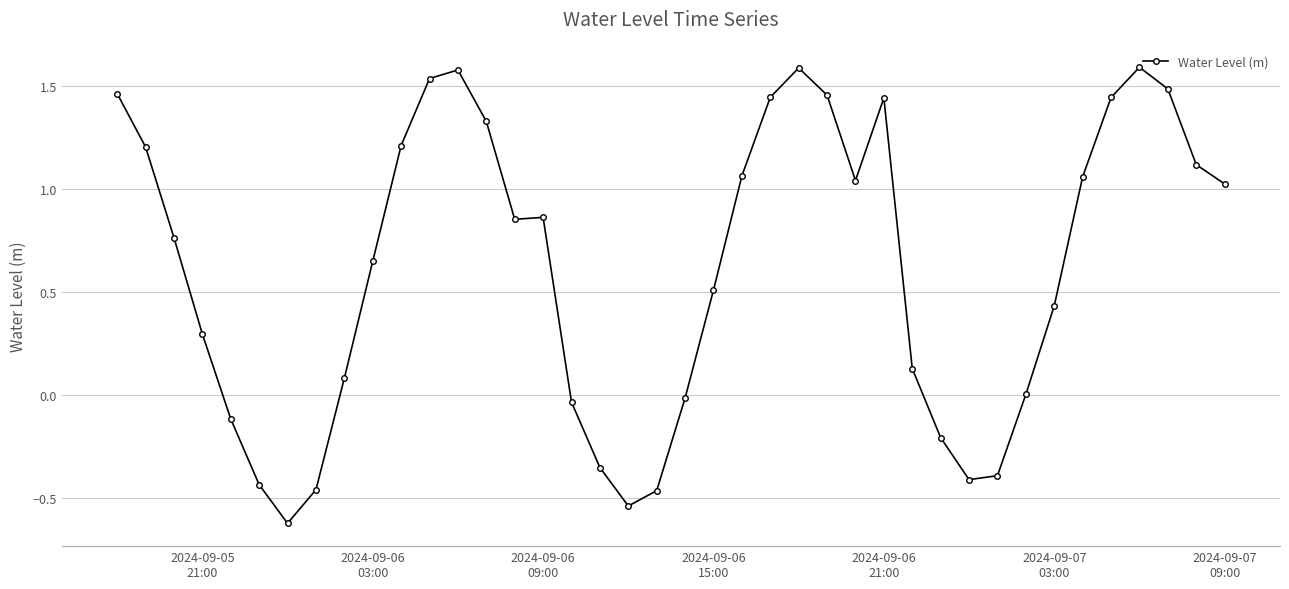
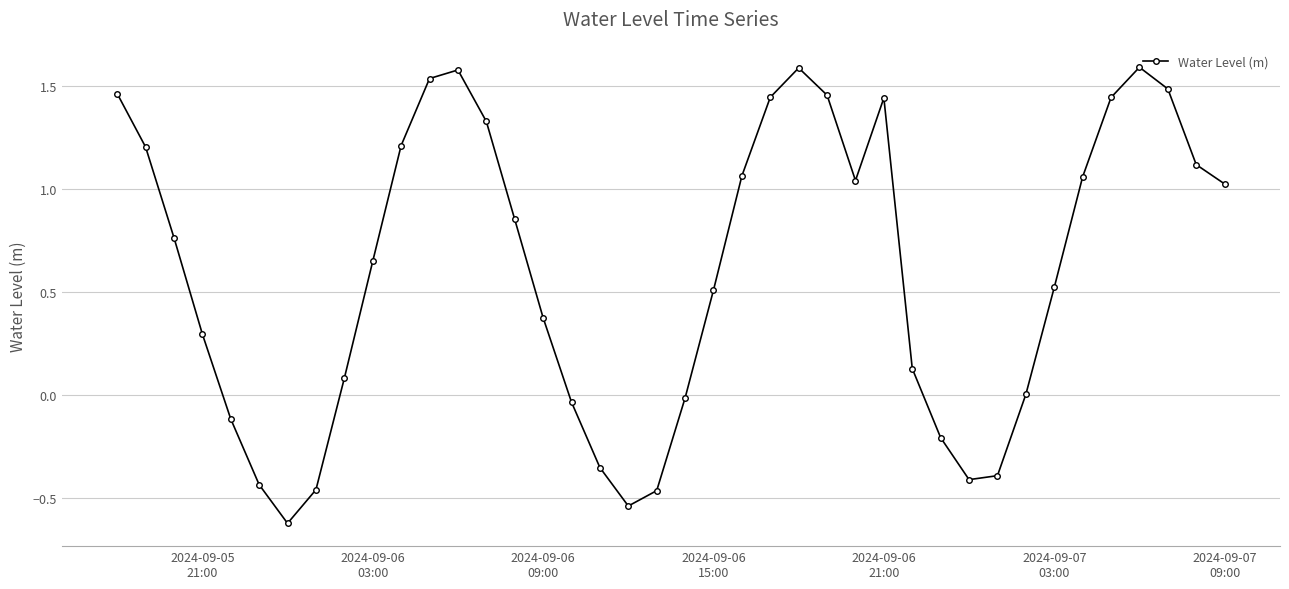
2024-09-06 09:00: 0.86 -> 0.38
2024-09-07 03:00: 0.43 -> 0.52
